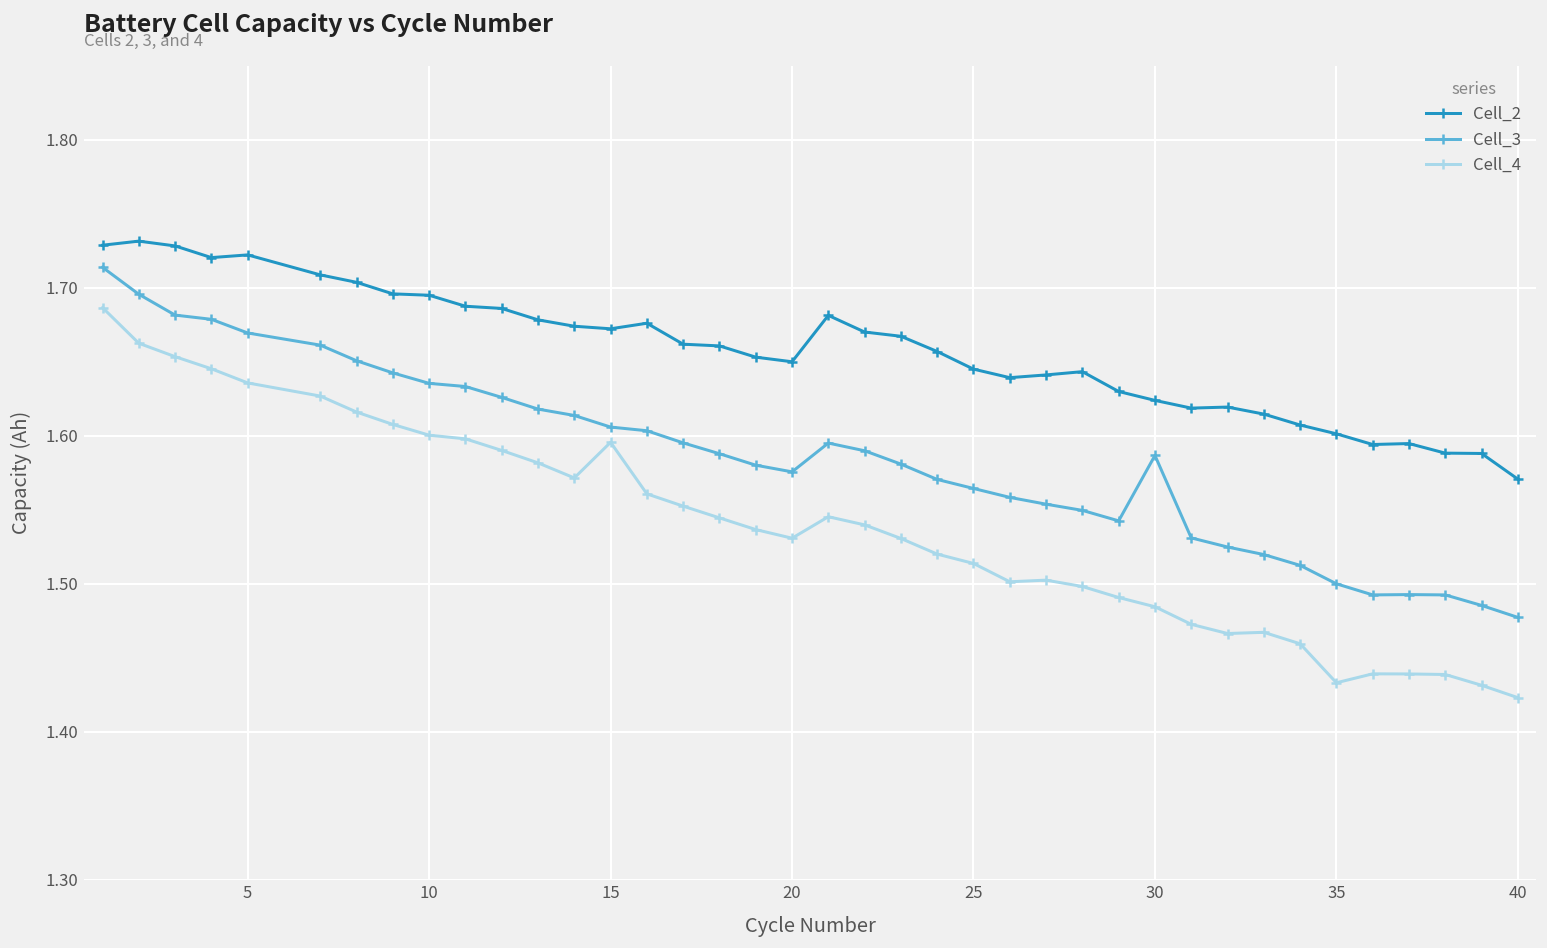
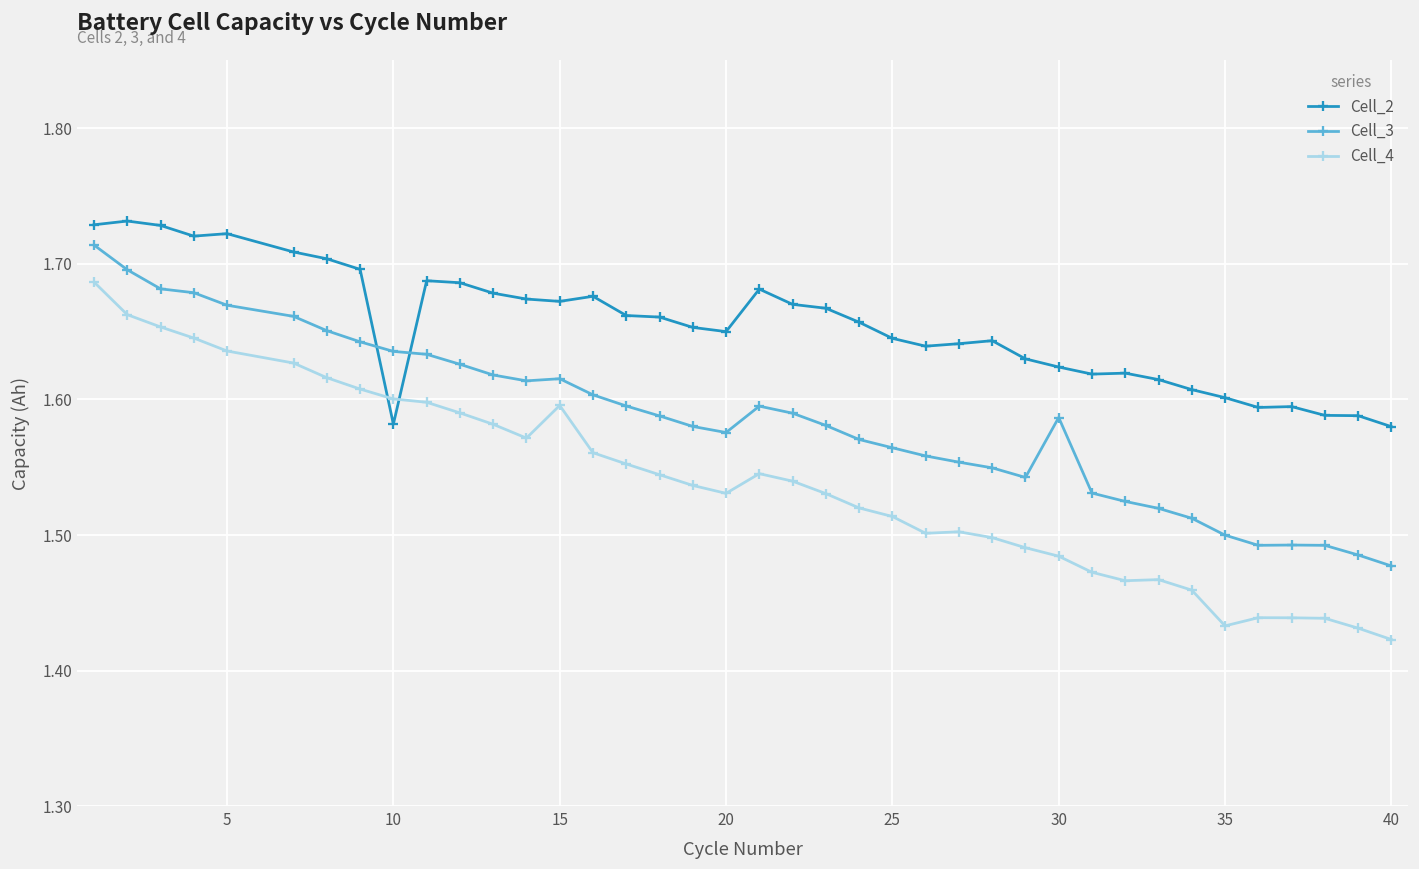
Cell_2, 10: 1.695 -> 1.582
Cell_3, 15: 1.606 -> 1.615
Cell_2, 40: 1.571 -> 1.580
